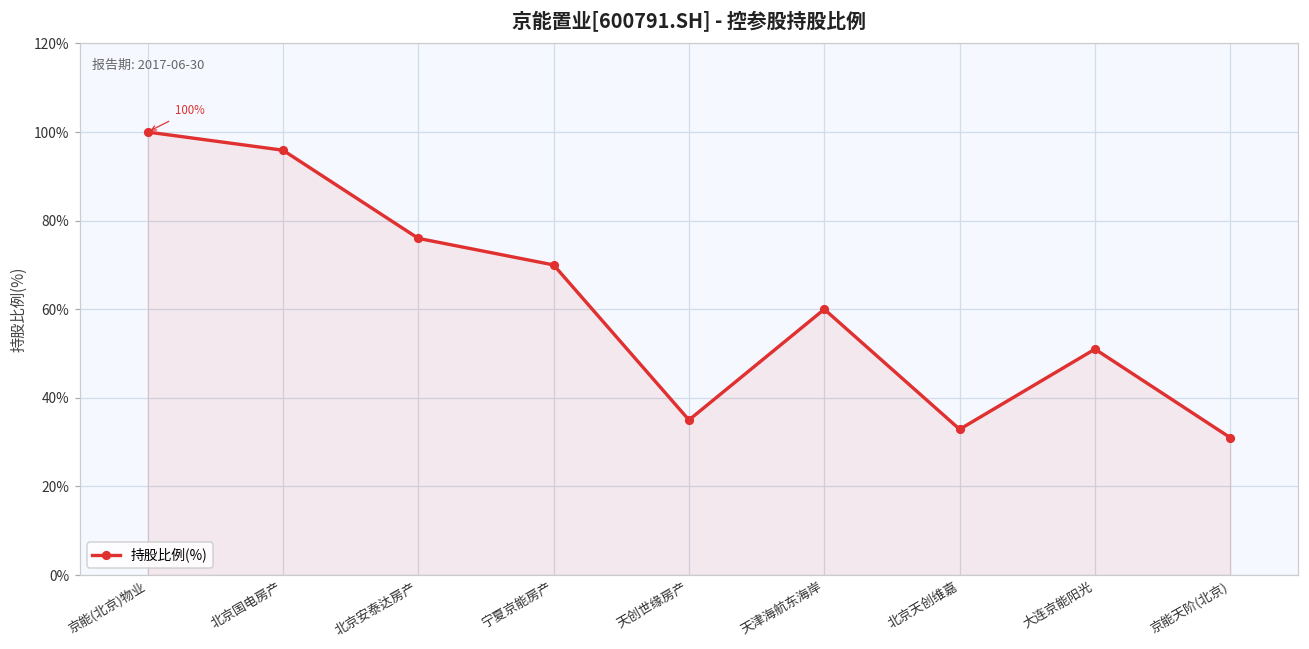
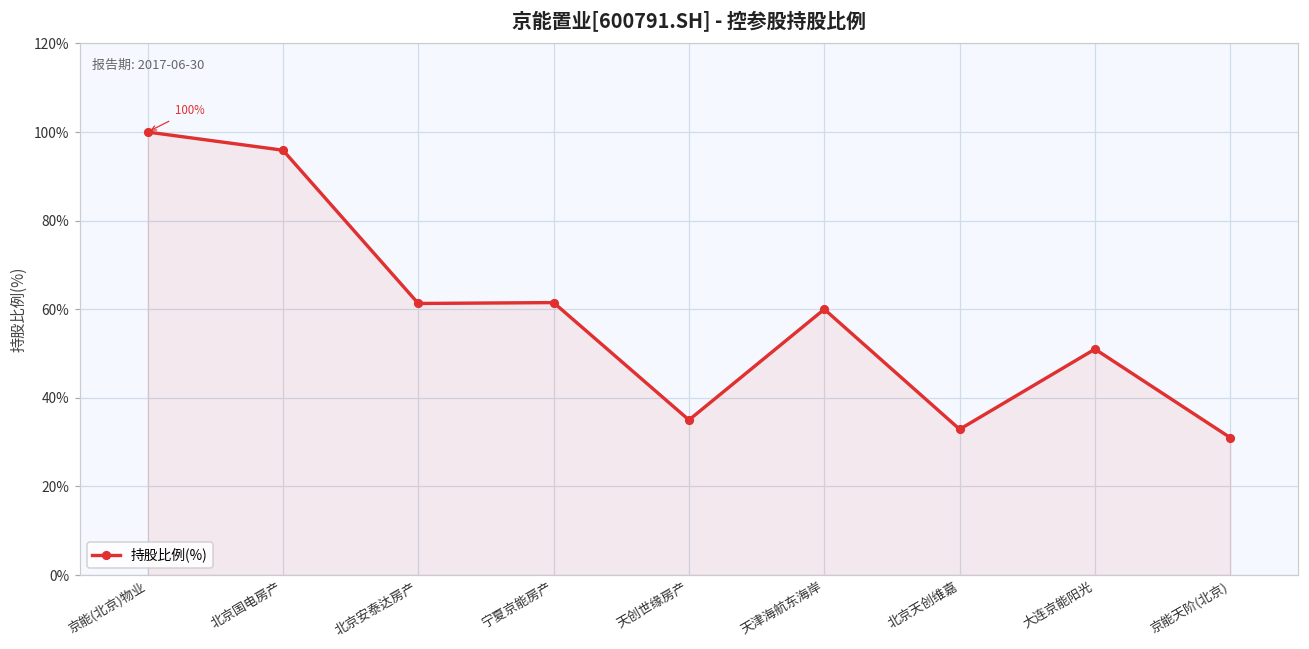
北京安泰达房产: 76% -> 61%
宁夏京能房产: 70% -> 62%
